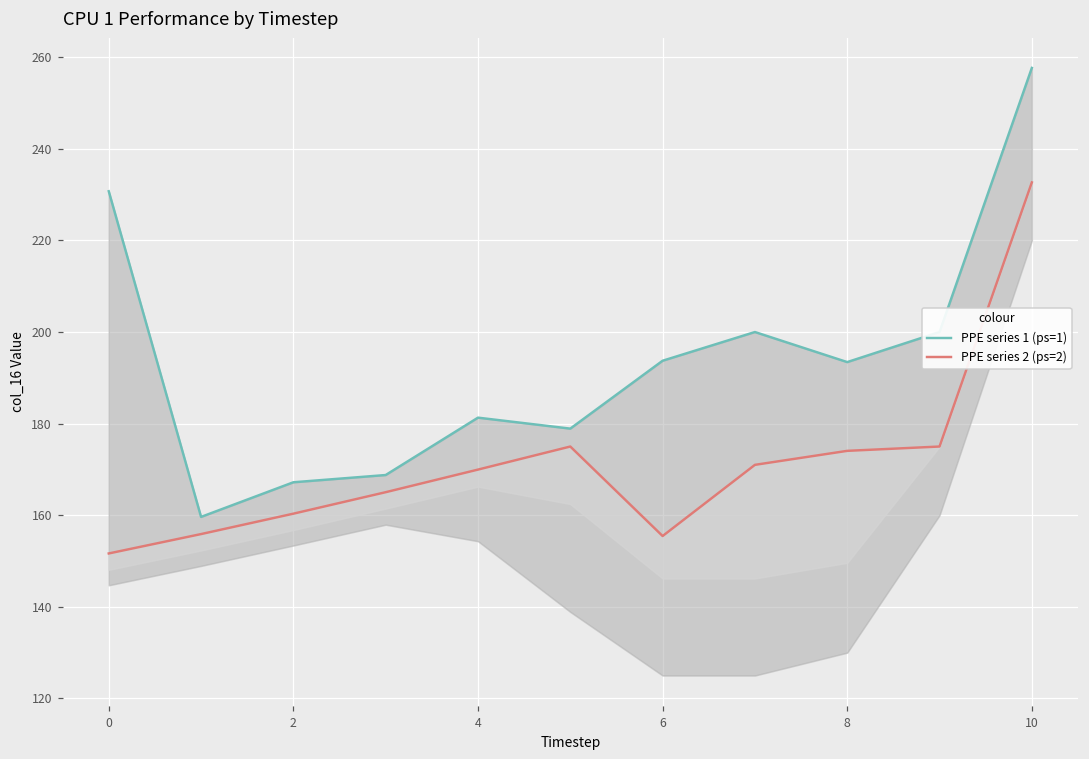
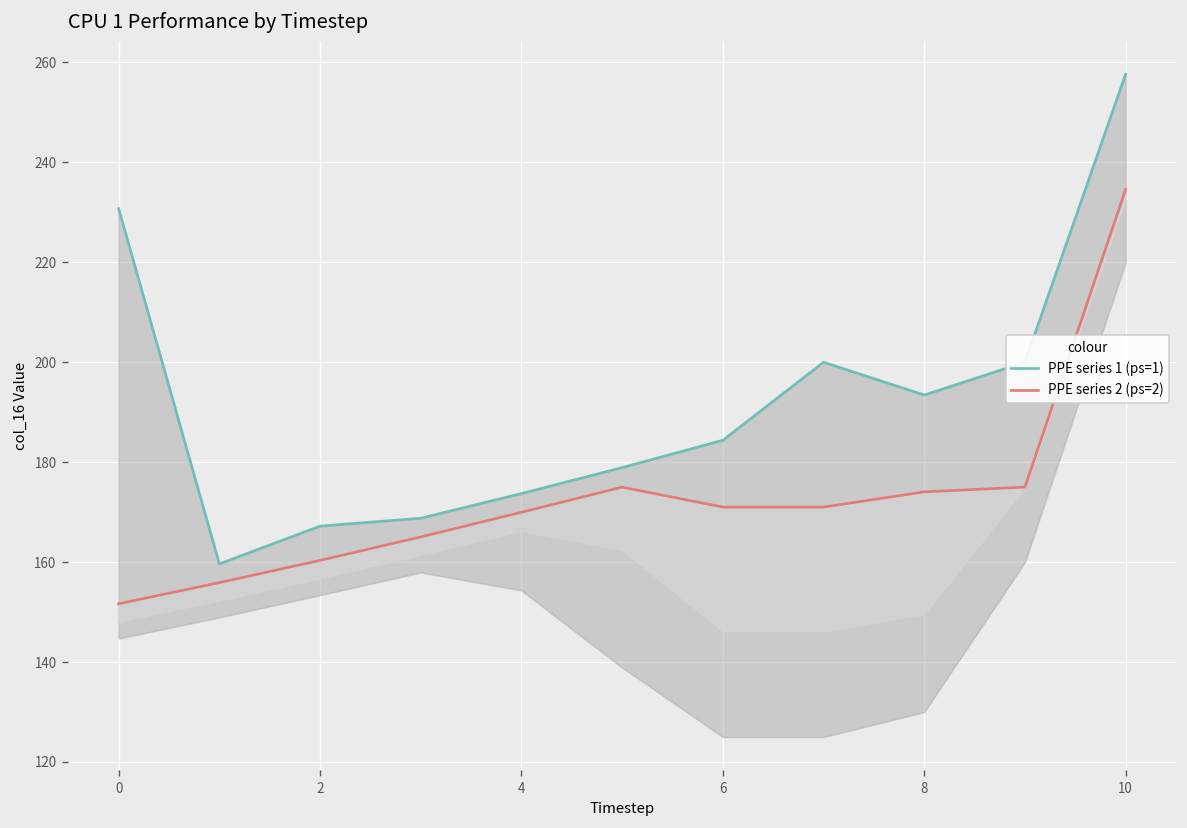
PPE series 1 (ps=1), 4: 181 -> 174
PPE series 1 (ps=1), 6: 194 -> 184
PPE series 2 (ps=2), 6: 155 -> 171
PPE series 2 (ps=2), 10: 233 -> 235
